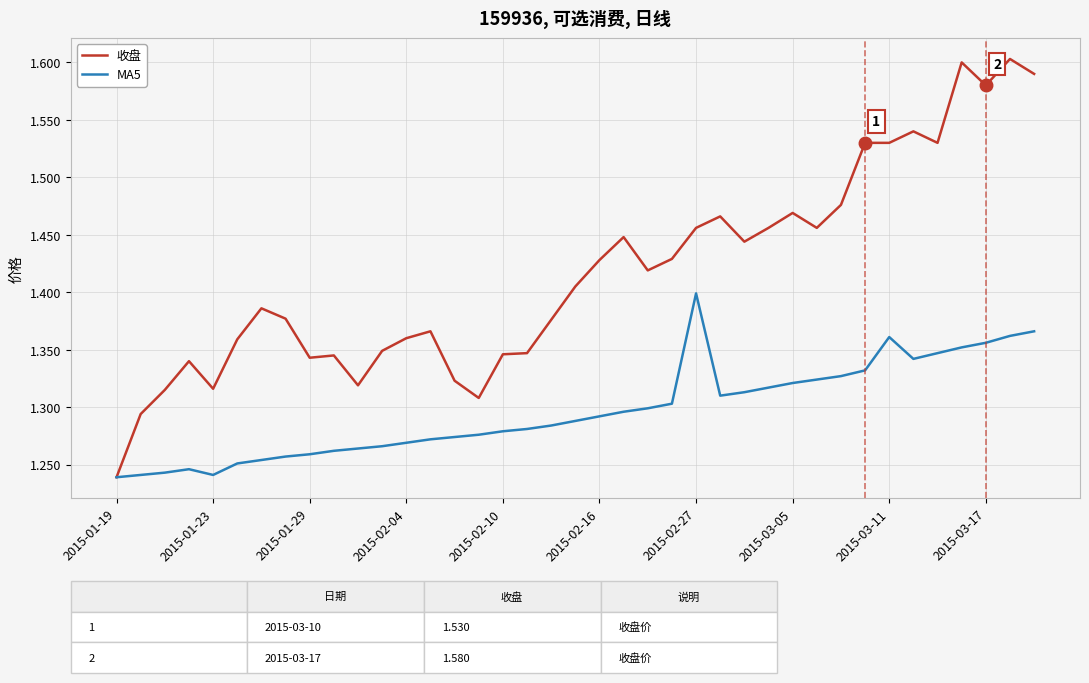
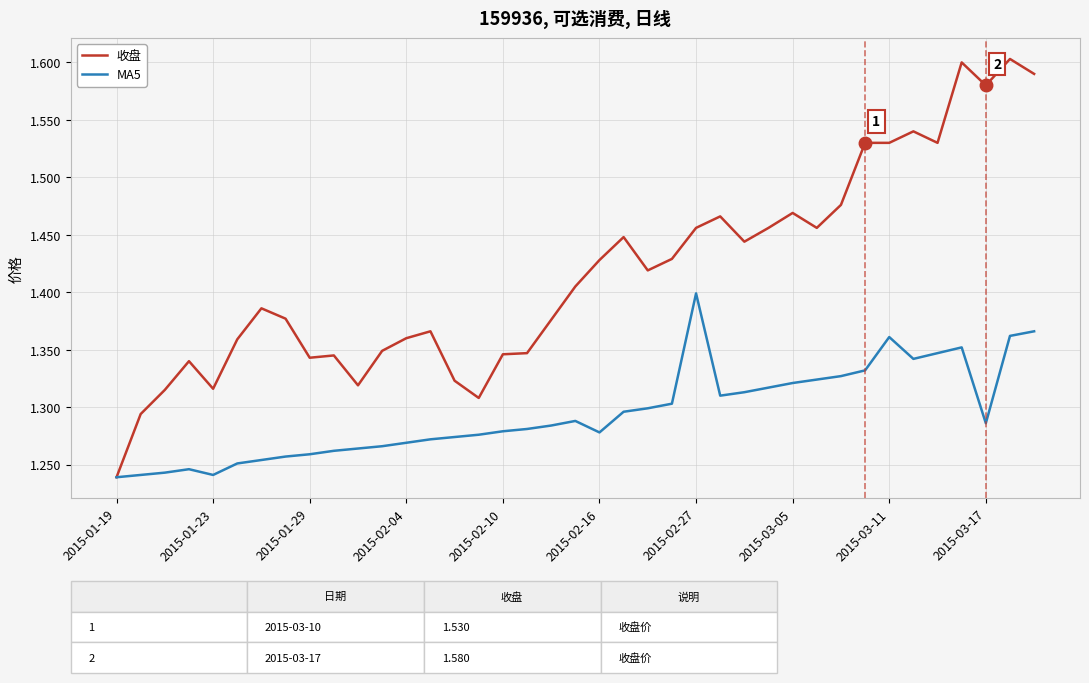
MA5, 2015-02-16: 1.292 -> 1.278
MA5, 2015-03-17: 1.356 -> 1.286
